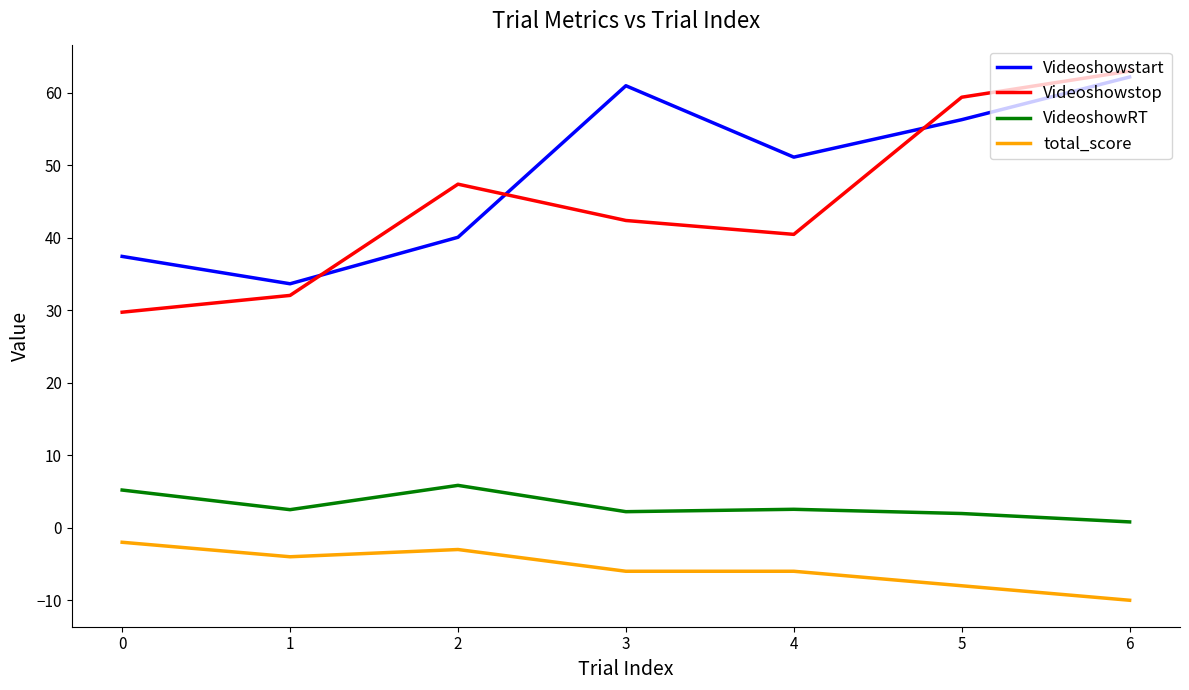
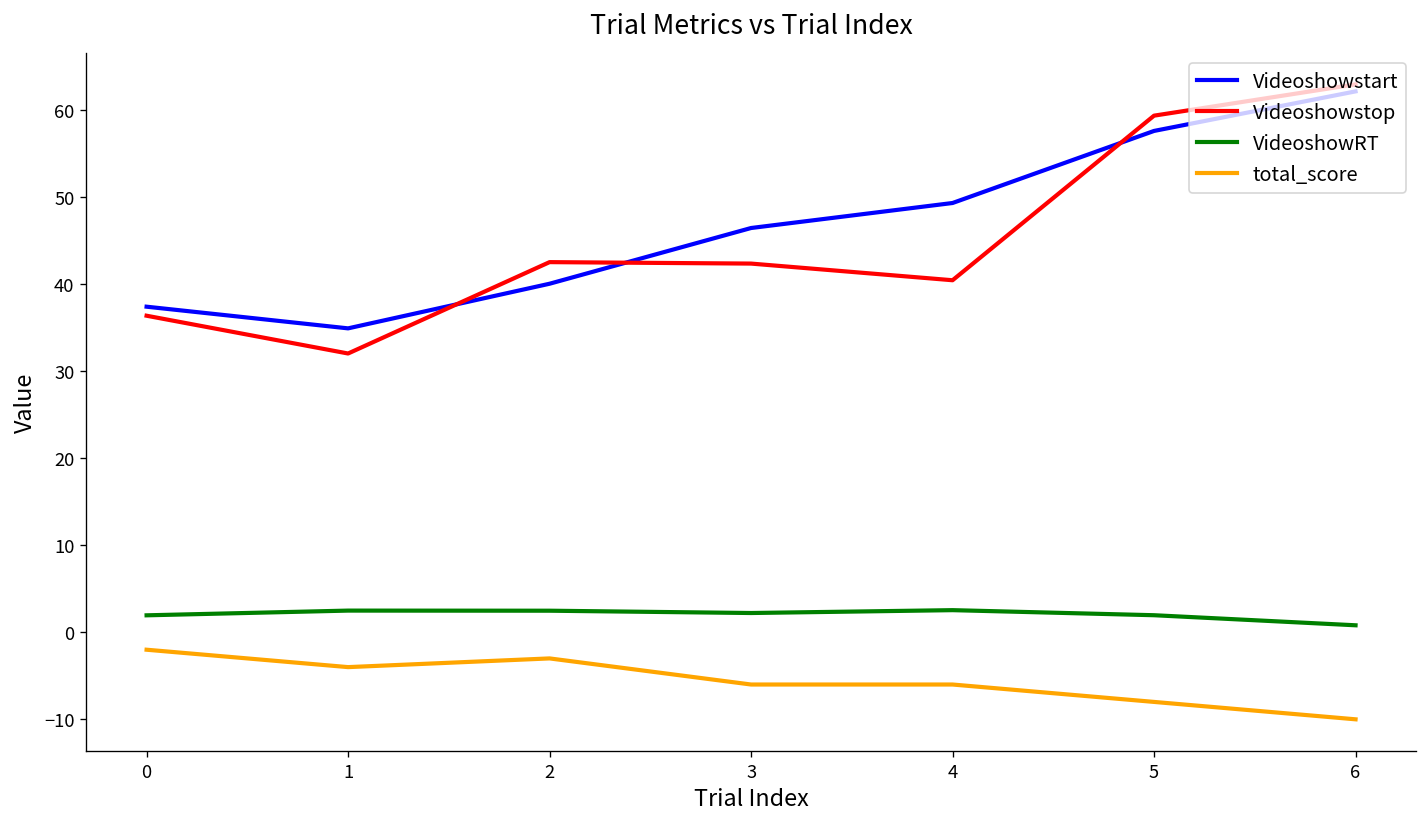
Videoshowstop, 0: 30 -> 36
VideoshowRT, 0: 5 -> 2
Videoshowstart, 1: 34 -> 35
Videoshowstop, 2: 47 -> 43
VideoshowRT, 2: 6 -> 2
Videoshowstart, 3: 61 -> 46
Videoshowstart, 4: 51 -> 49
Videoshowstart, 5: 56 -> 58
